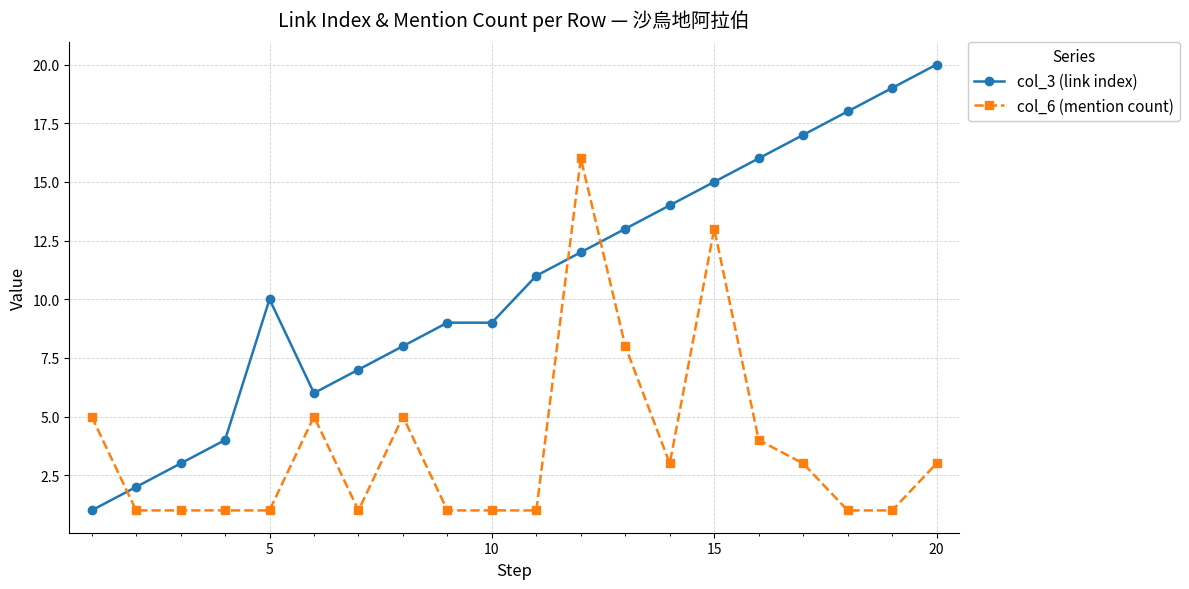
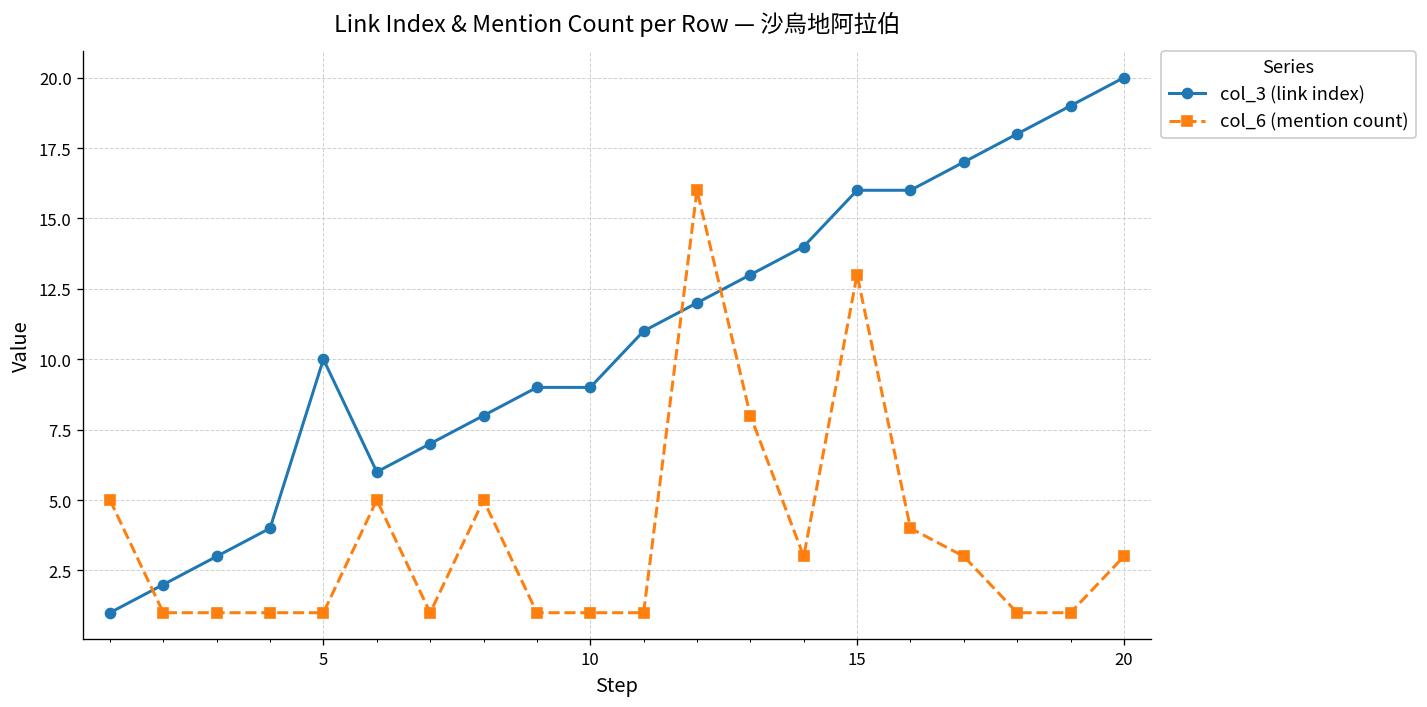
col_3 (link index), 15: 15 -> 16
